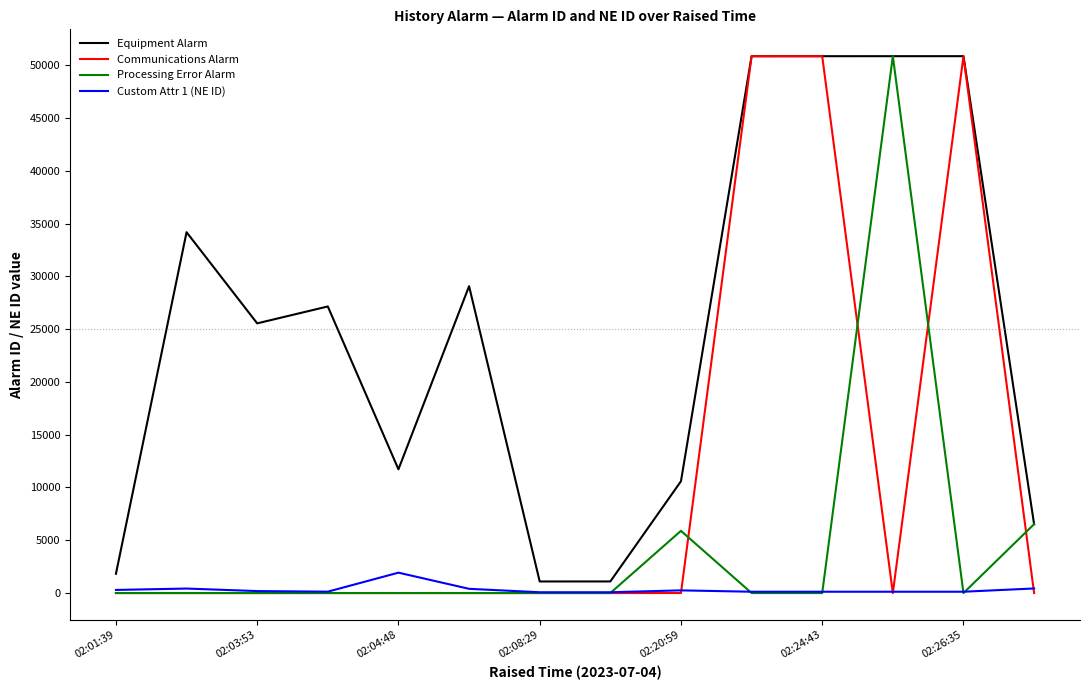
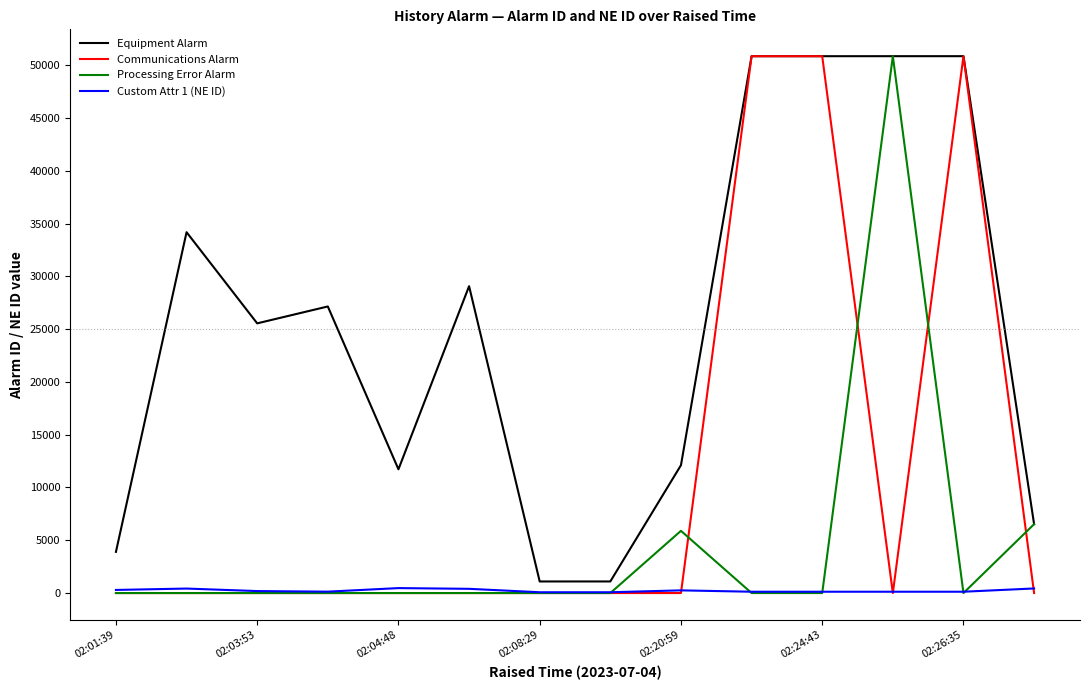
Equipment Alarm, 02:01:39: 1800 -> 3900
Custom Attr 1 (NE ID), 02:04:48: 1900 -> 500
Equipment Alarm, 02:20:59: 10600 -> 12100
